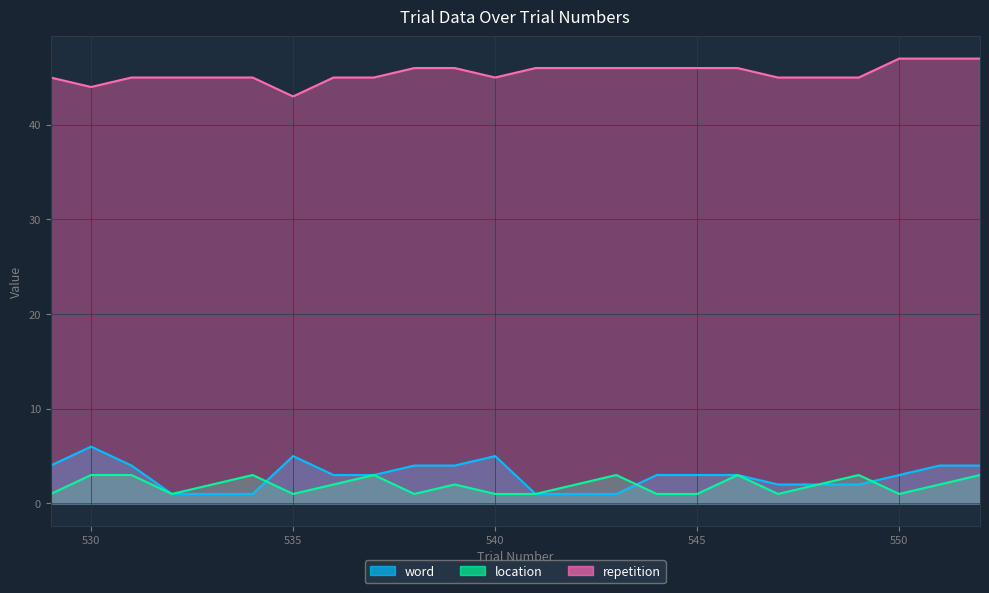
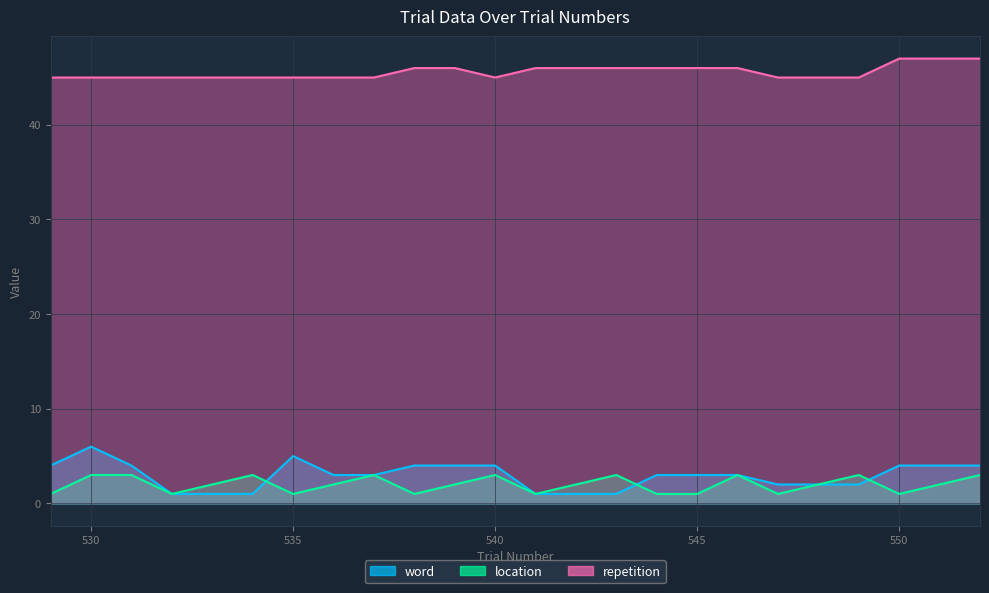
repetition, 530: 44 -> 45
repetition, 535: 43 -> 45
word, 540: 5 -> 4
location, 540: 1 -> 3
word, 550: 3 -> 4
